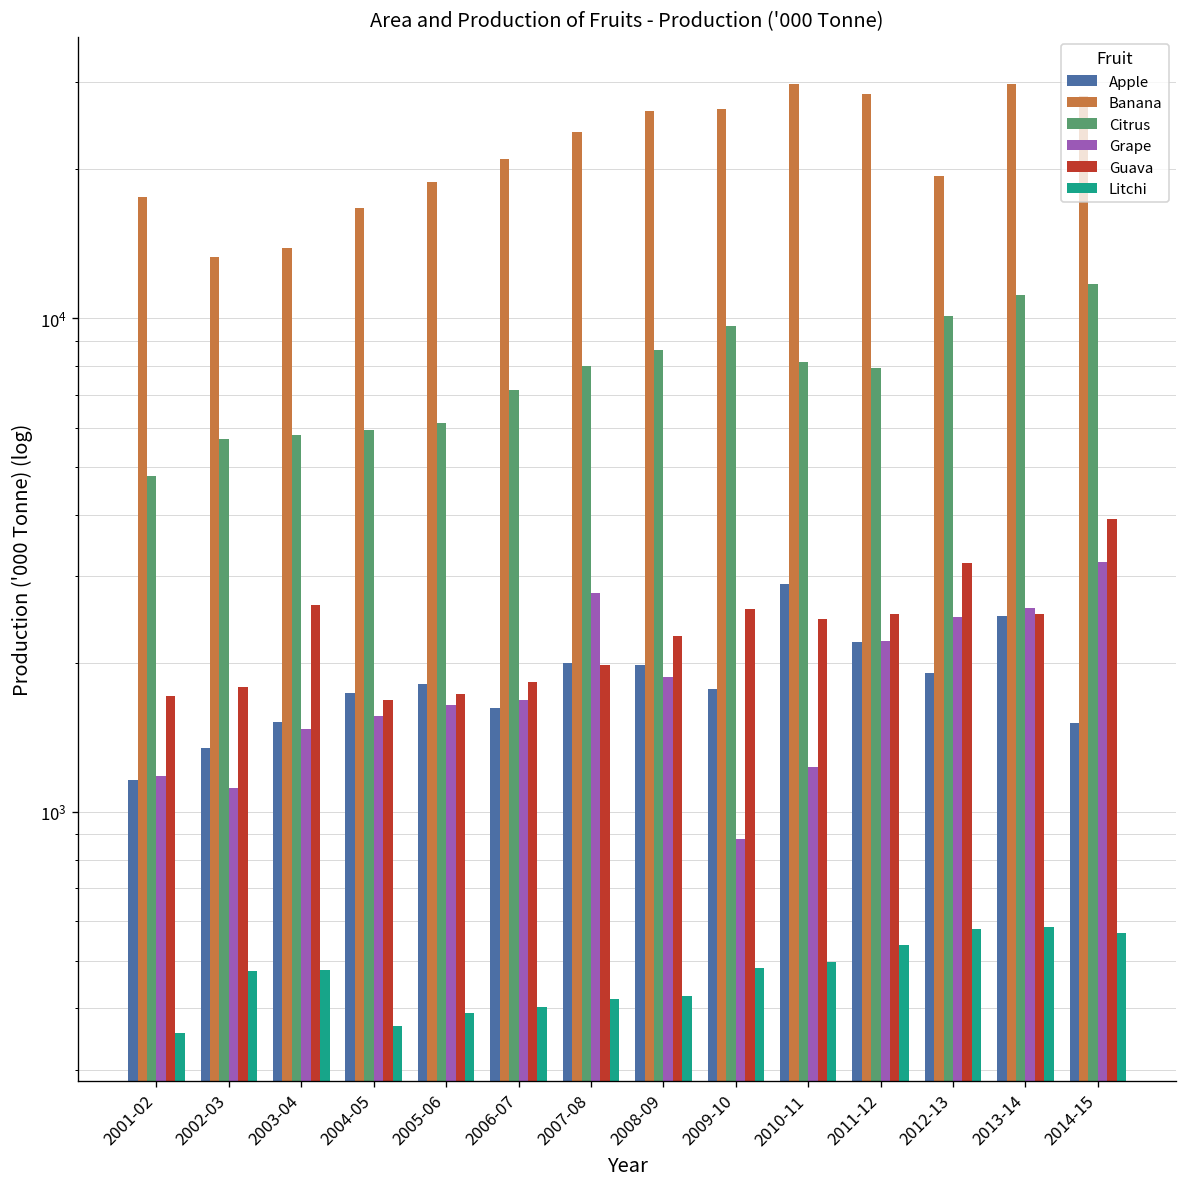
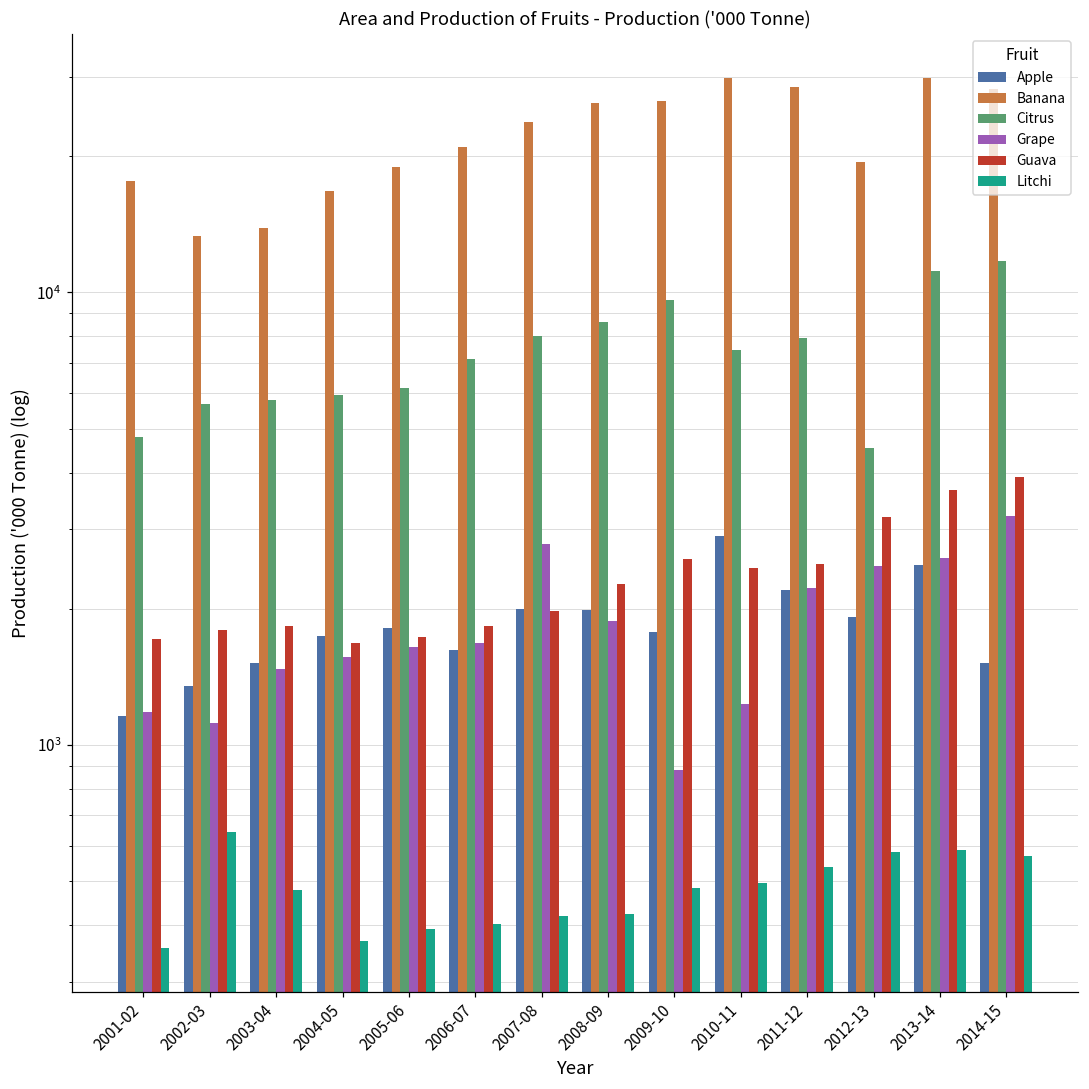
Litchi, 2002-03: 480 -> 640
Guava, 2003-04: 2600 -> 1800
Citrus, 2010-11: 8100 -> 7500
Citrus, 2012-13: 10100 -> 4500
Guava, 2013-14: 2500 -> 3700
